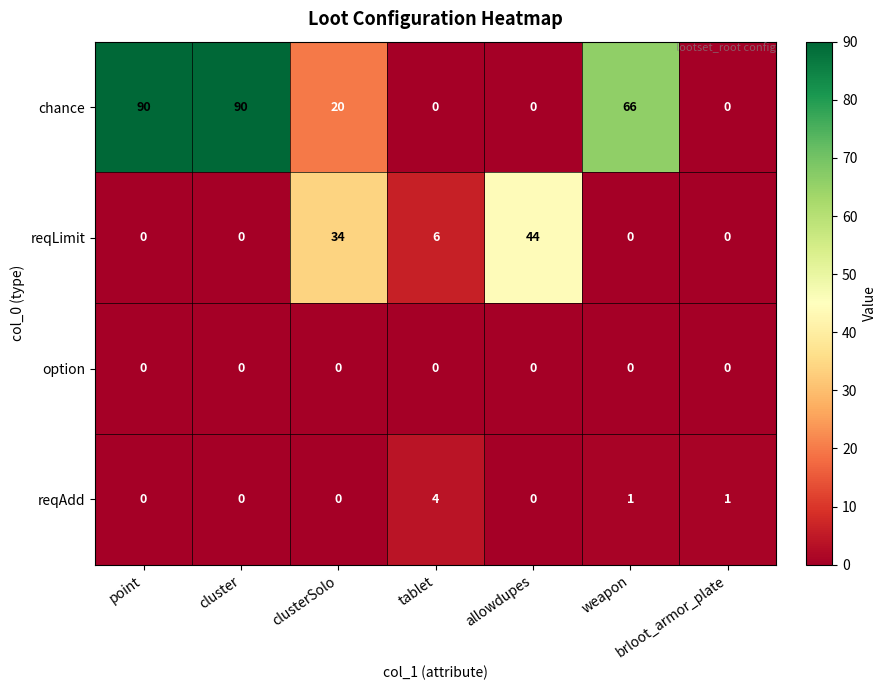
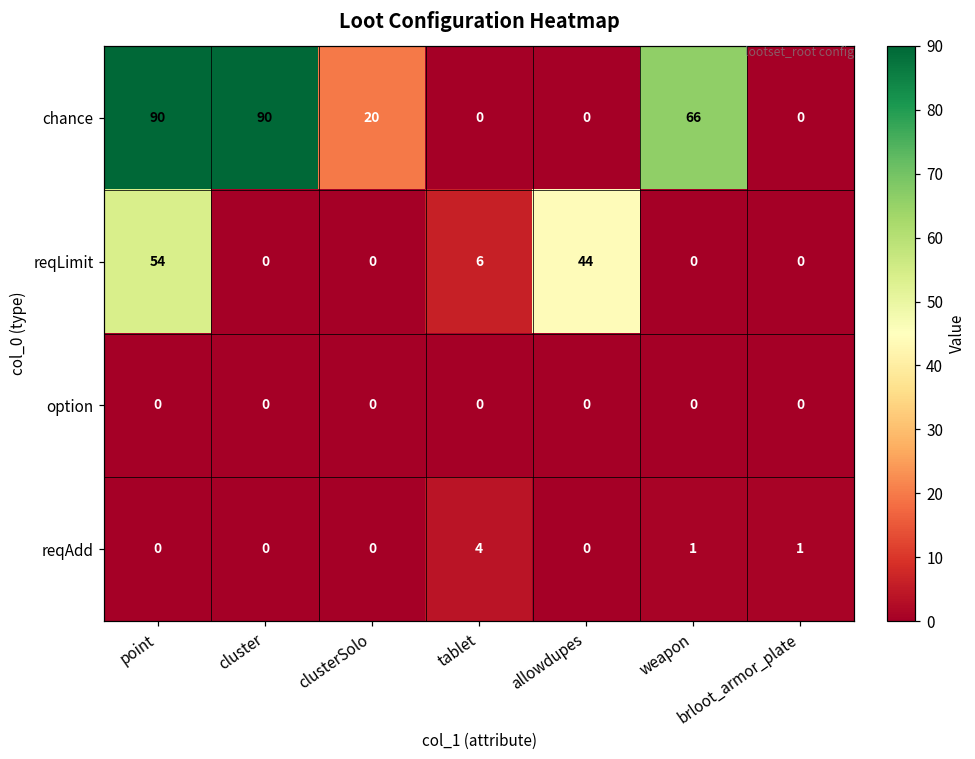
reqLimit, point: 0 -> 54
reqLimit, clusterSolo: 34 -> 0
